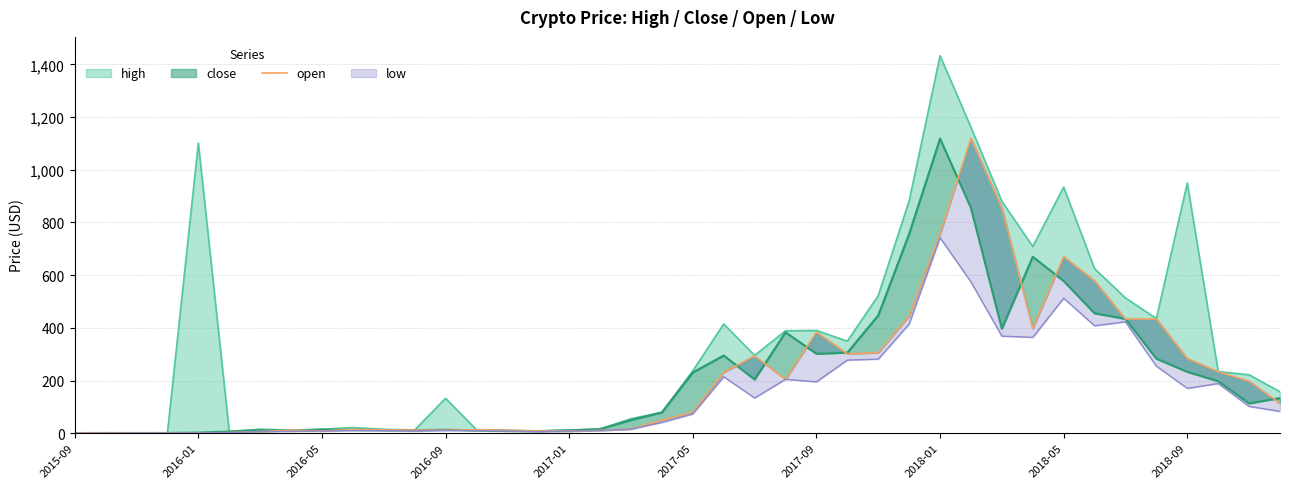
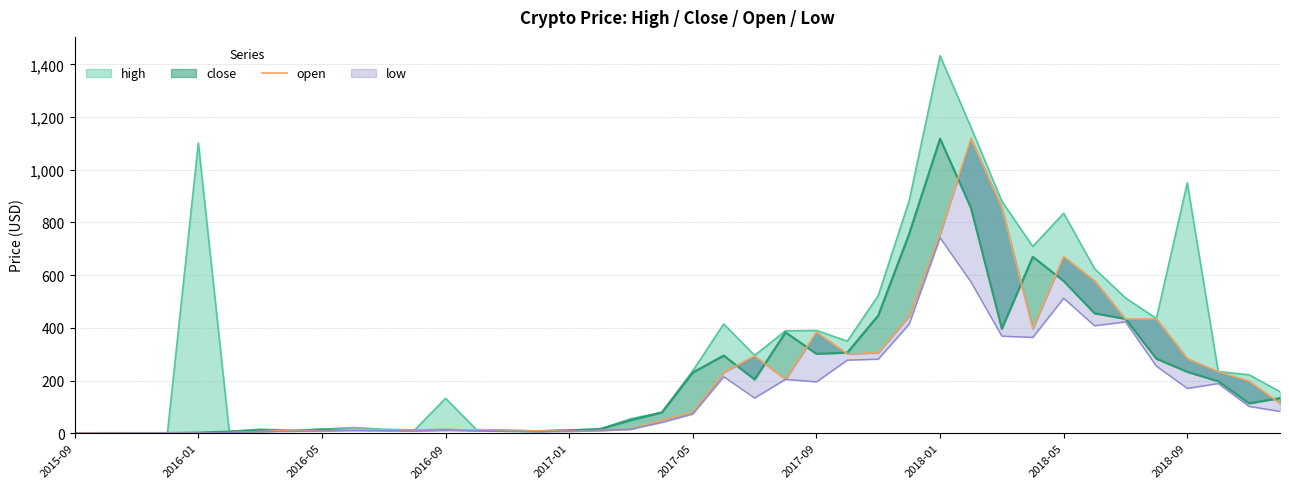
high, 2018-05: 930 -> 840
